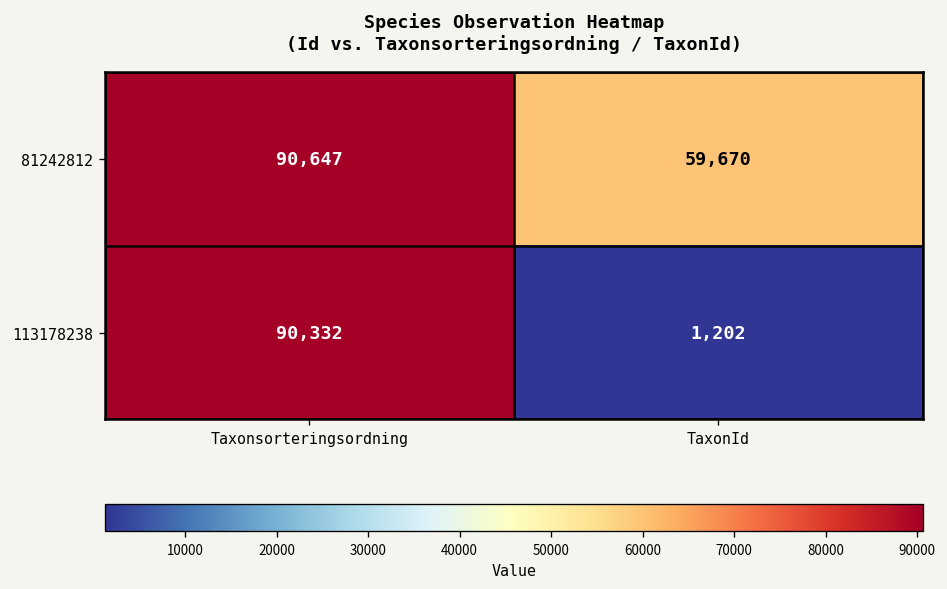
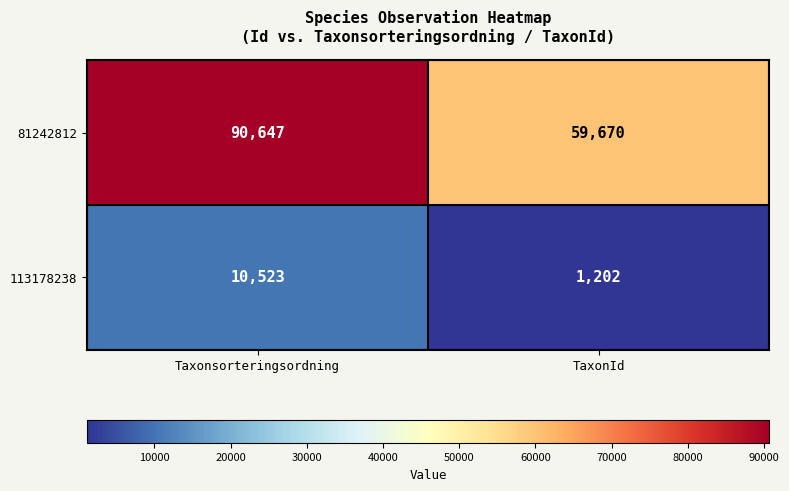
113178238, Taxonsorteringsordning: 90,332 -> 10,523
